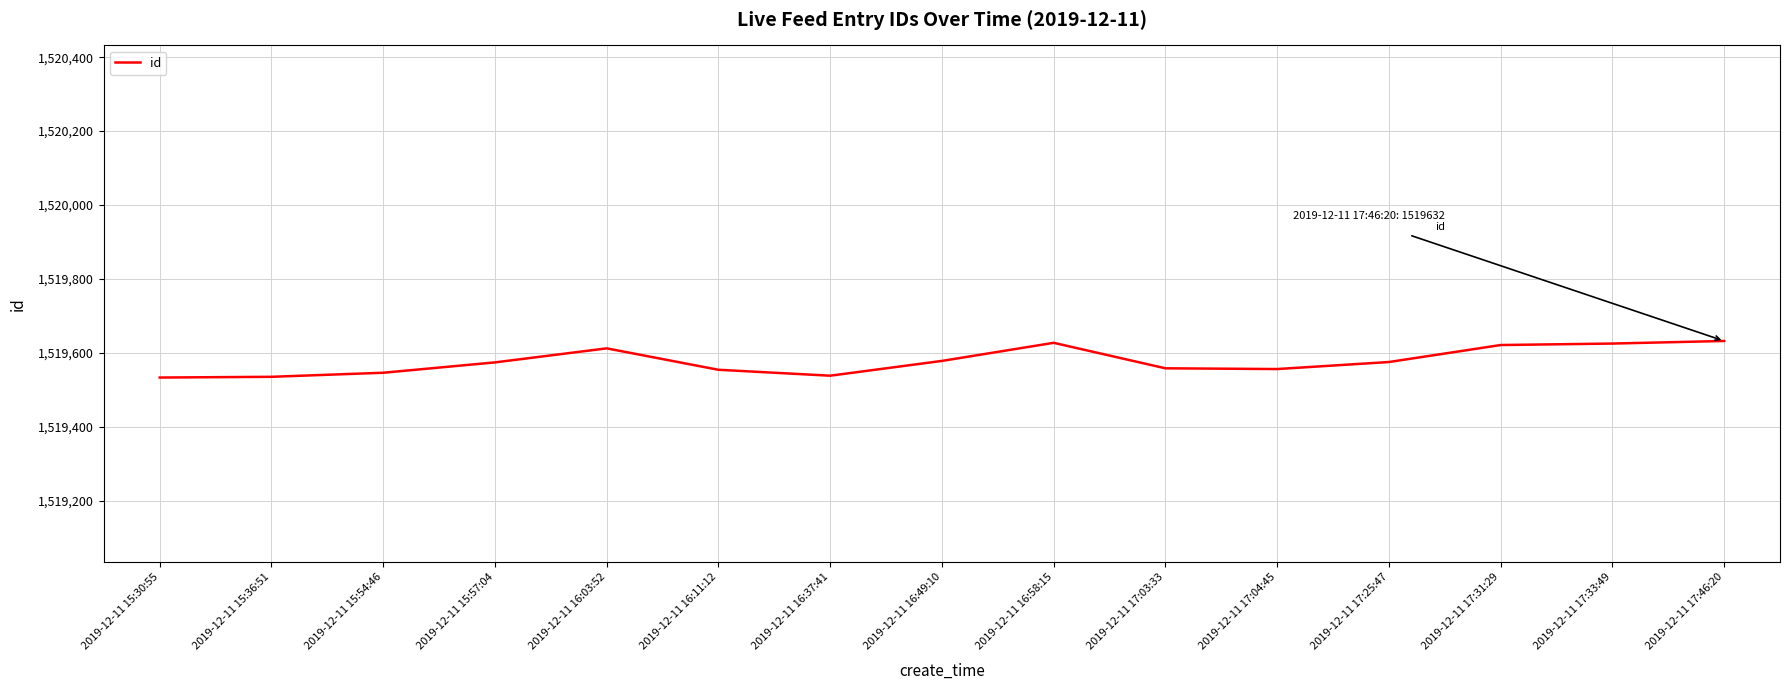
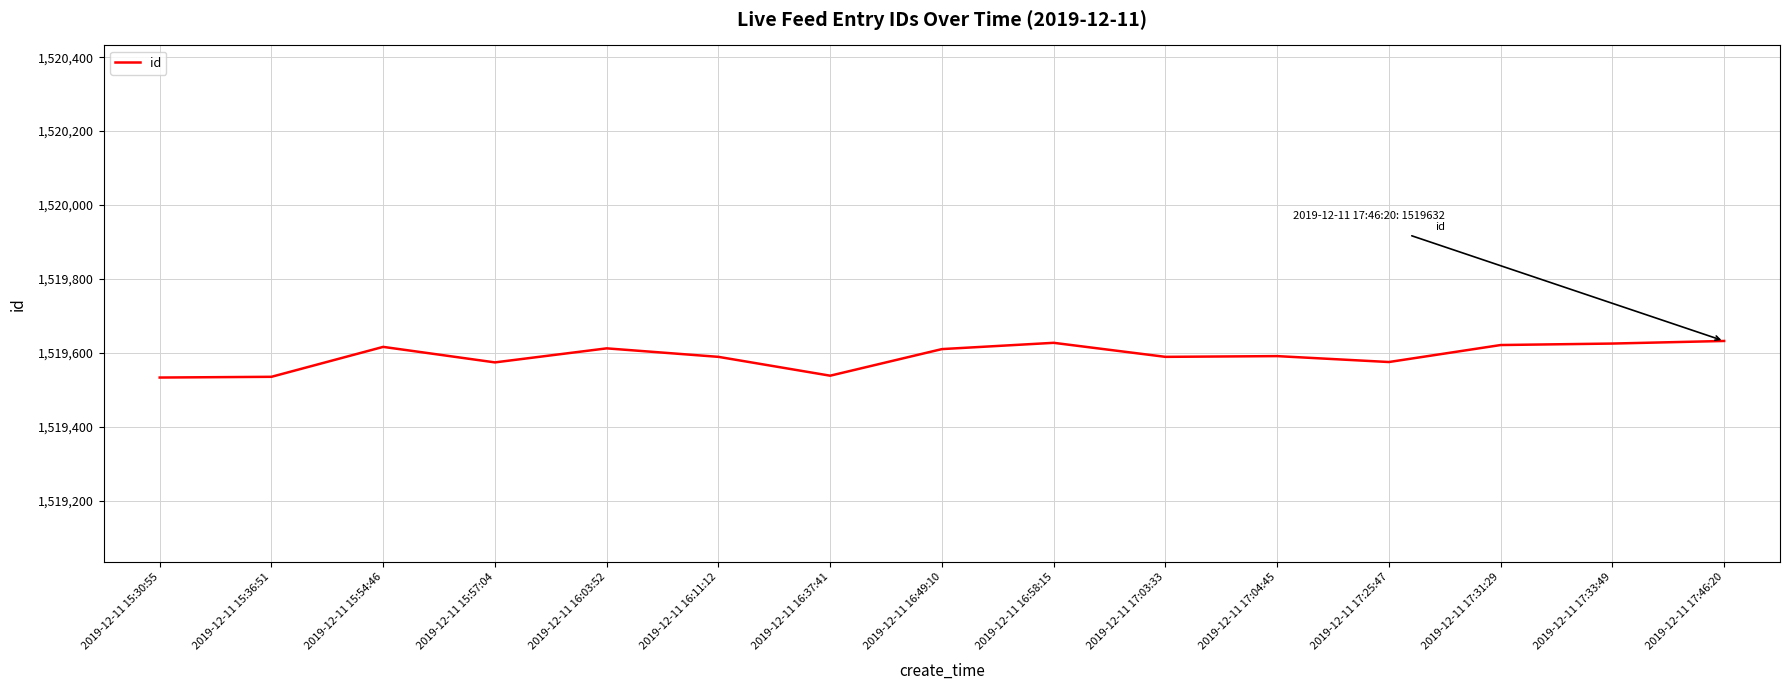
2019-12-11 15:54:46: 1,519,550 -> 1,519,620
2019-12-11 16:11:12: 1,519,550 -> 1,519,590
2019-12-11 16:49:10: 1,519,580 -> 1,519,610
2019-12-11 17:03:33: 1,519,560 -> 1,519,590
2019-12-11 17:04:45: 1,519,560 -> 1,519,590
